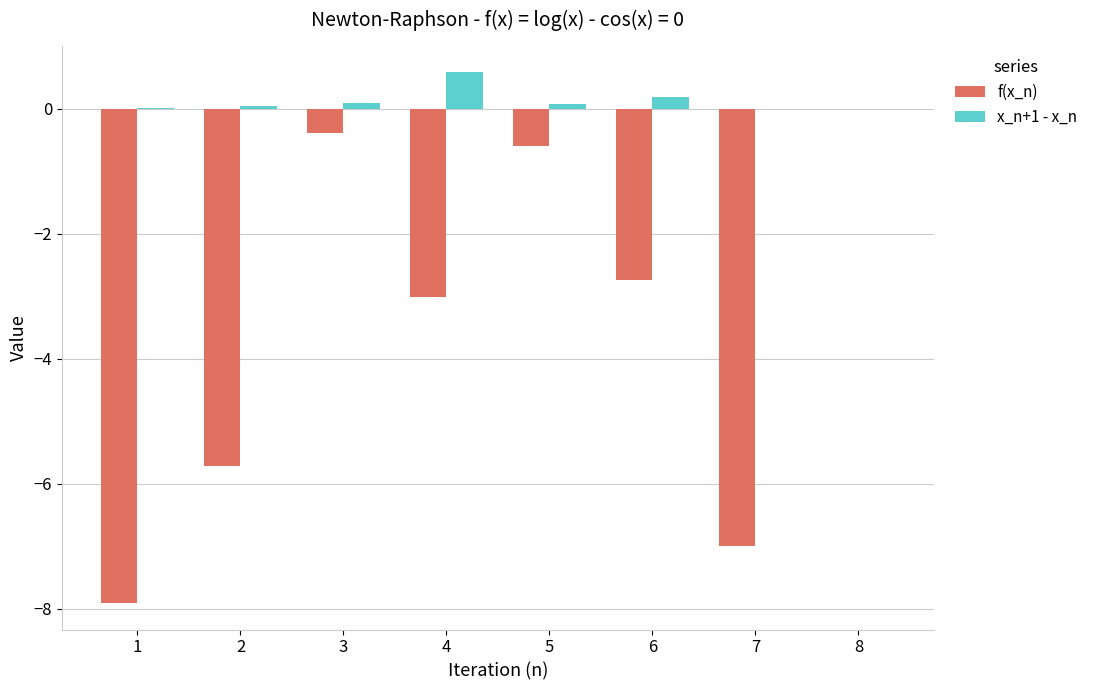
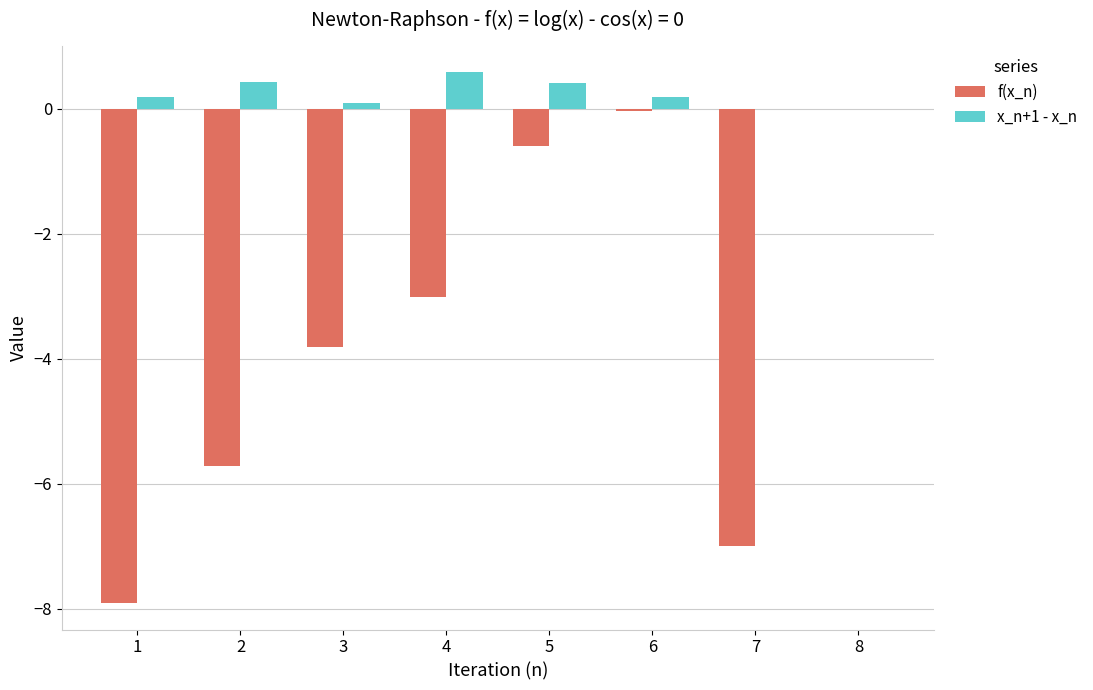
x_n+1 - x_n, 1: 0.0 -> 0.2
x_n+1 - x_n, 2: 0.1 -> 0.4
f(x_n), 3: -0.4 -> -3.8
x_n+1 - x_n, 5: 0.1 -> 0.4
f(x_n), 6: -2.7 -> 0.0
